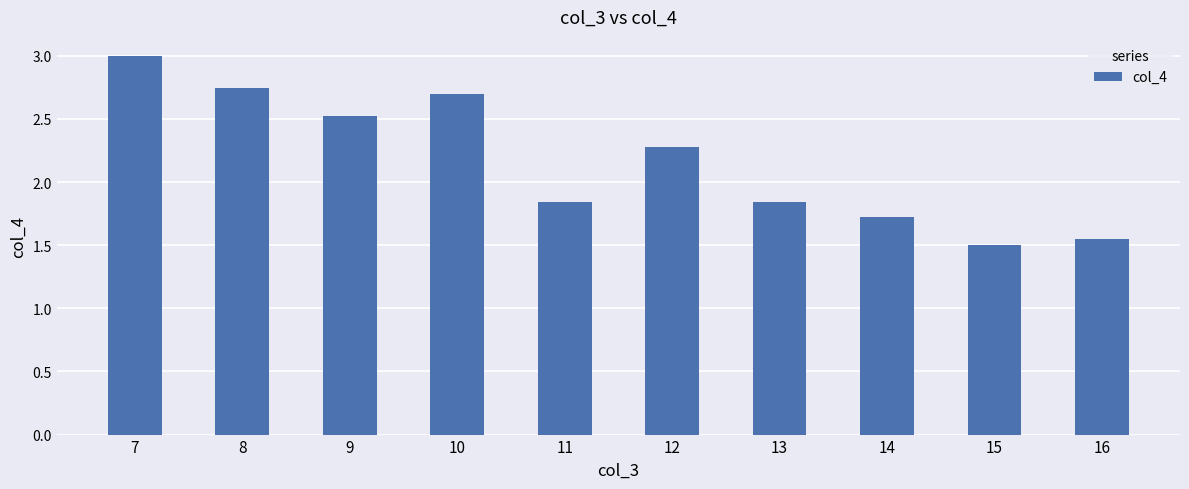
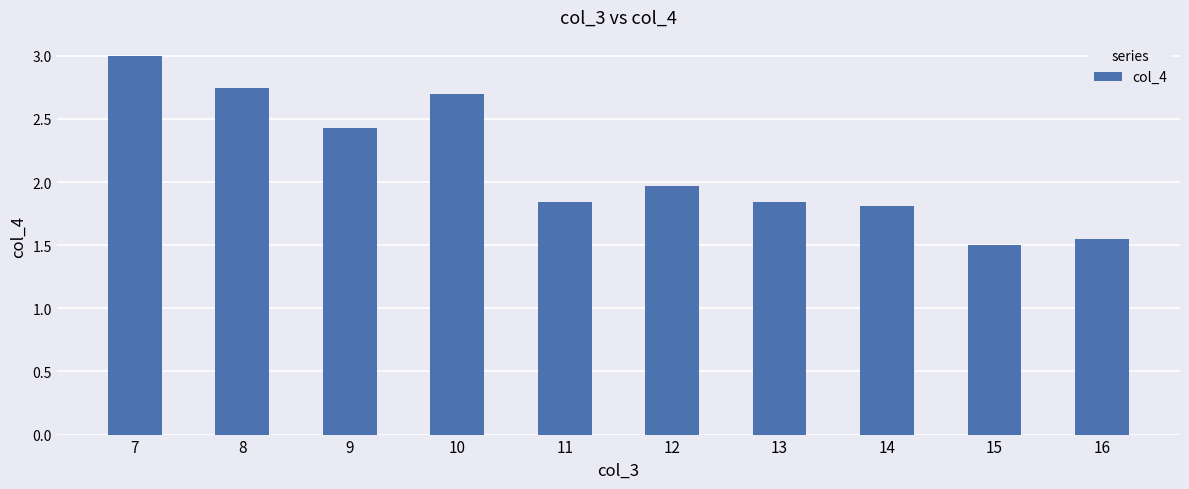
9: 2.52 -> 2.43
12: 2.28 -> 1.97
14: 1.72 -> 1.81
